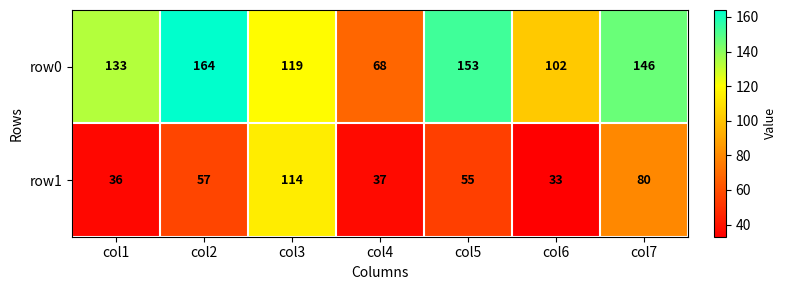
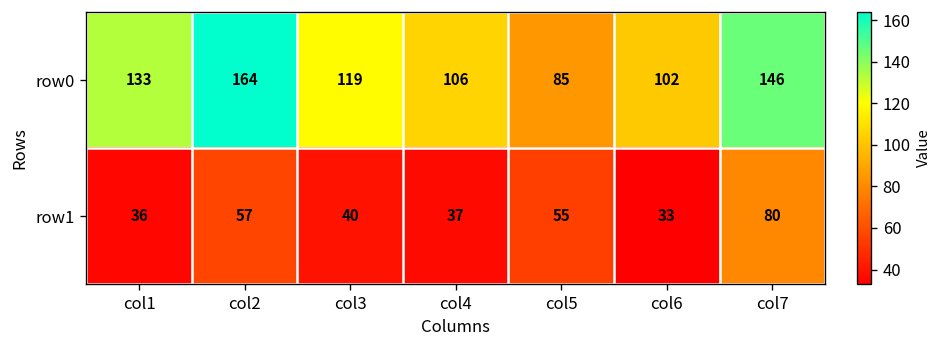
row0, col4: 68 -> 106
row0, col5: 153 -> 85
row1, col3: 114 -> 40
